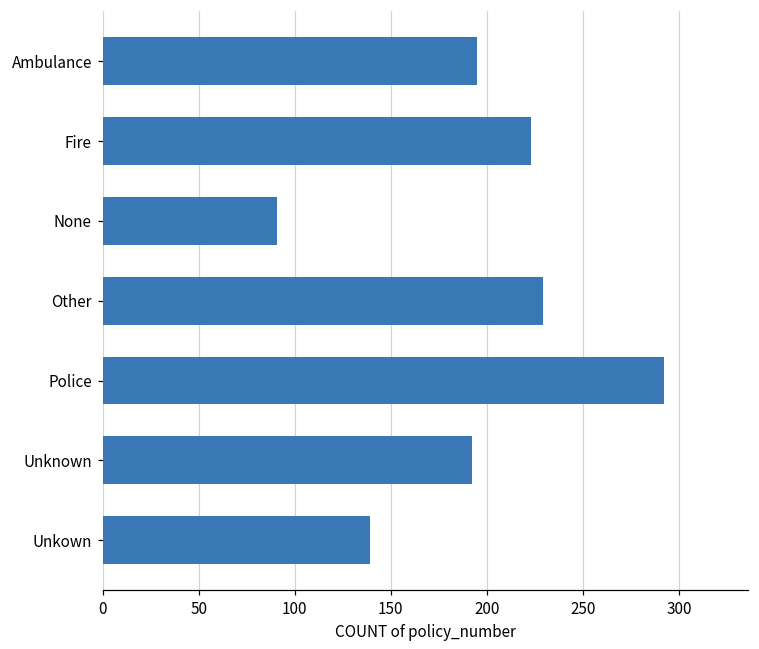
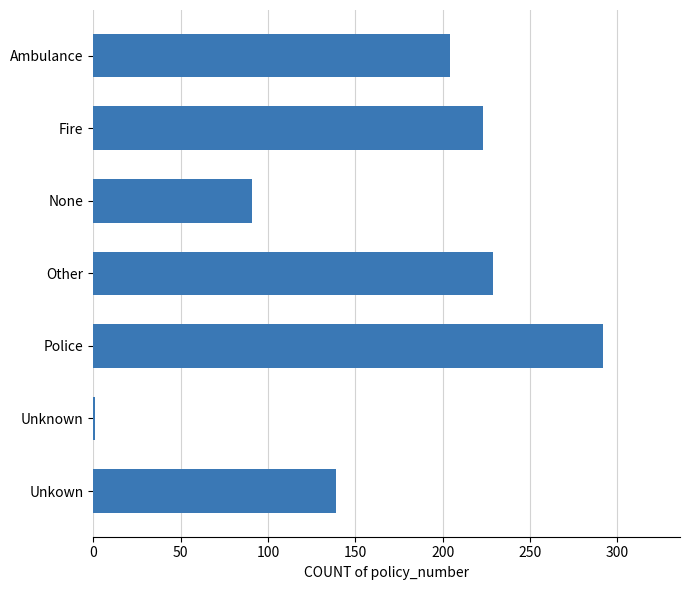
Ambulance: 195 -> 204
Unknown: 192 -> 1
